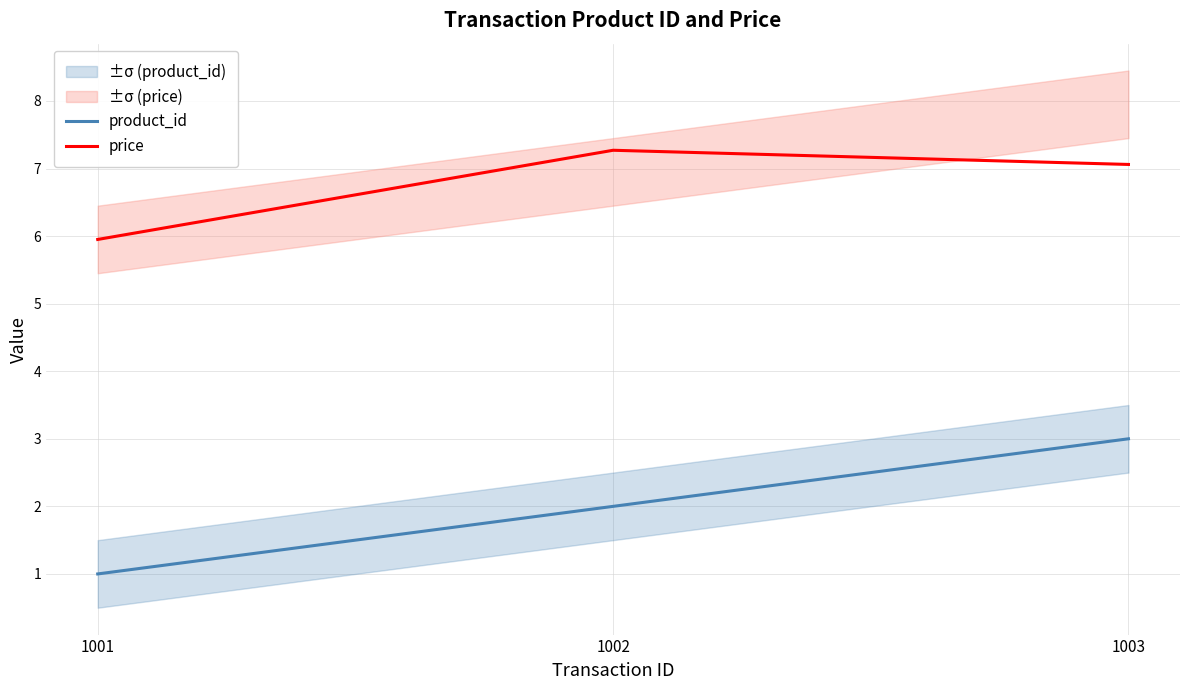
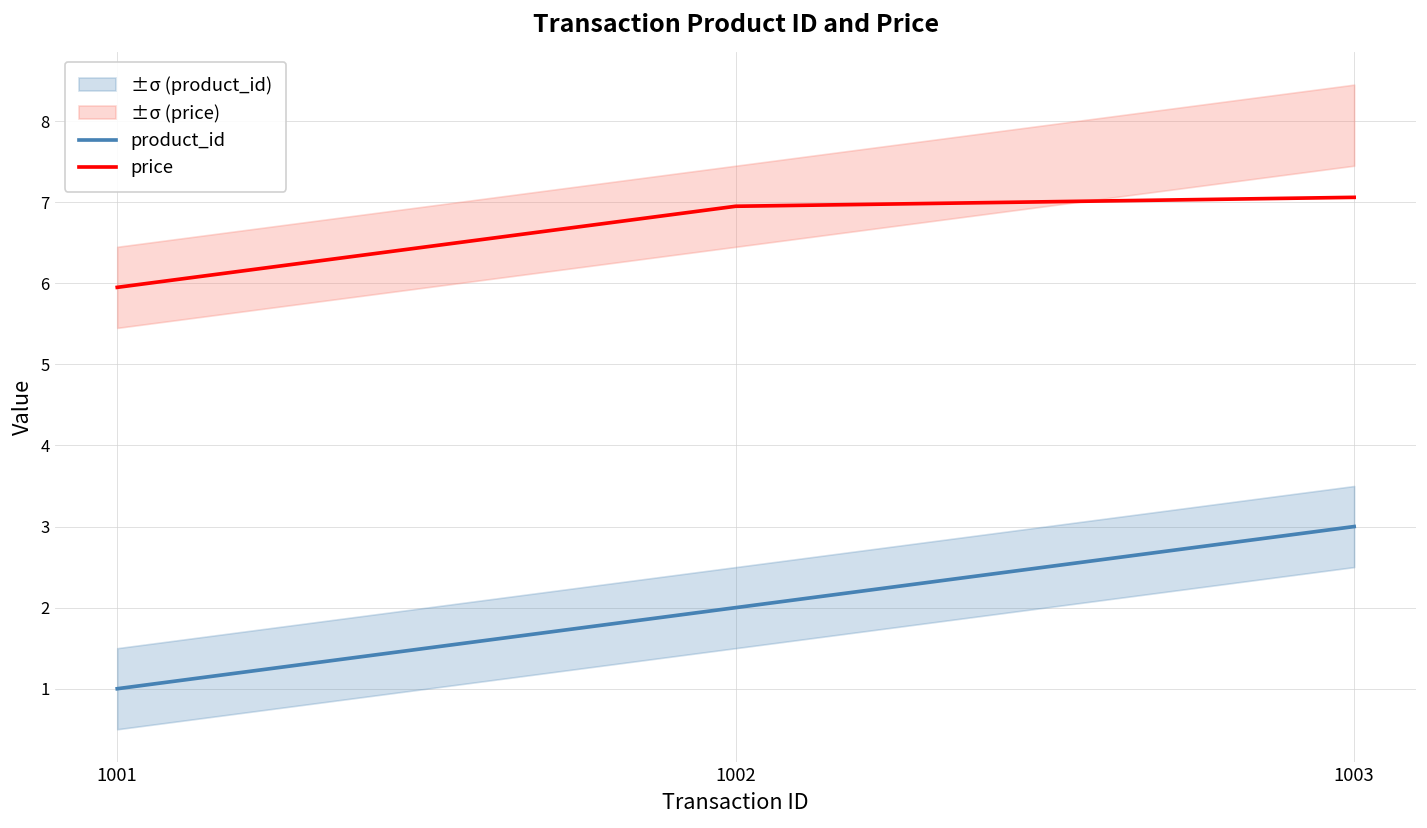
price, 1002: 7.3 -> 7.0
